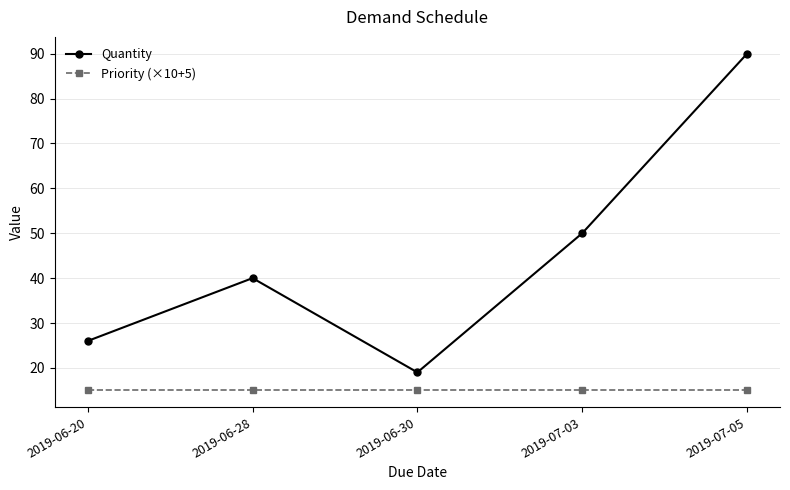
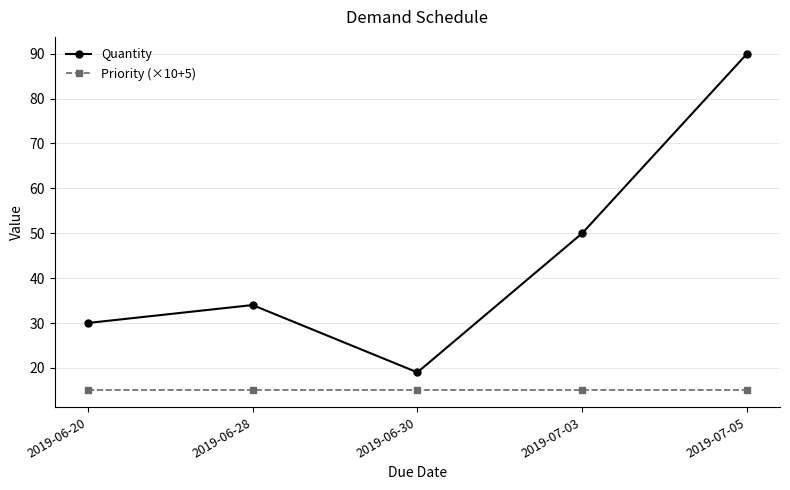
Quantity, 2019-06-20: 26 -> 30
Quantity, 2019-06-28: 40 -> 34
